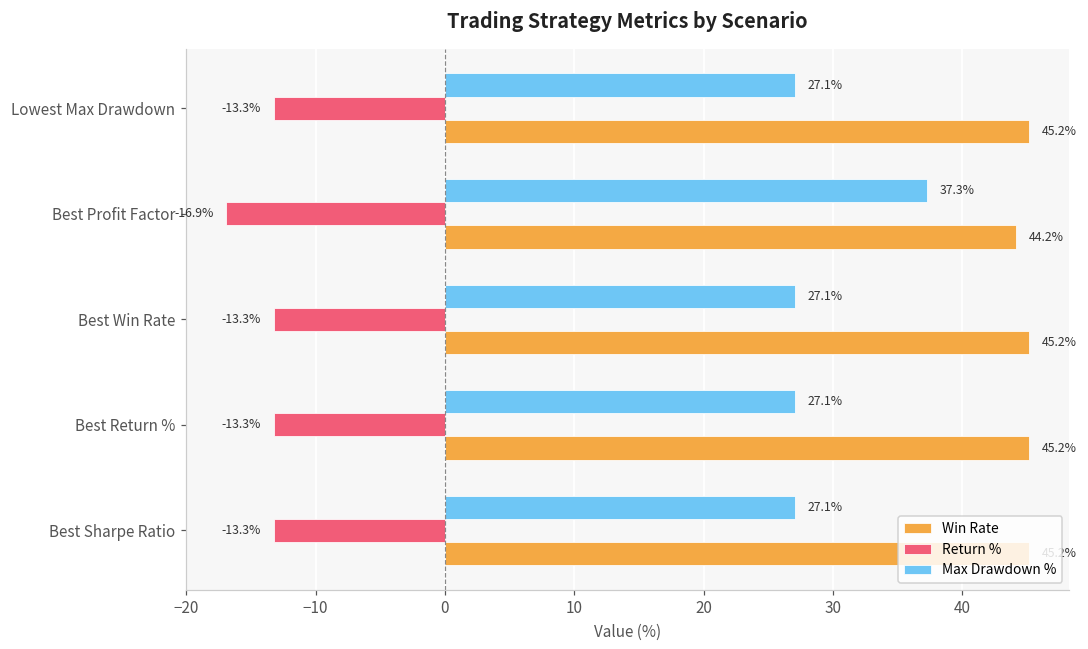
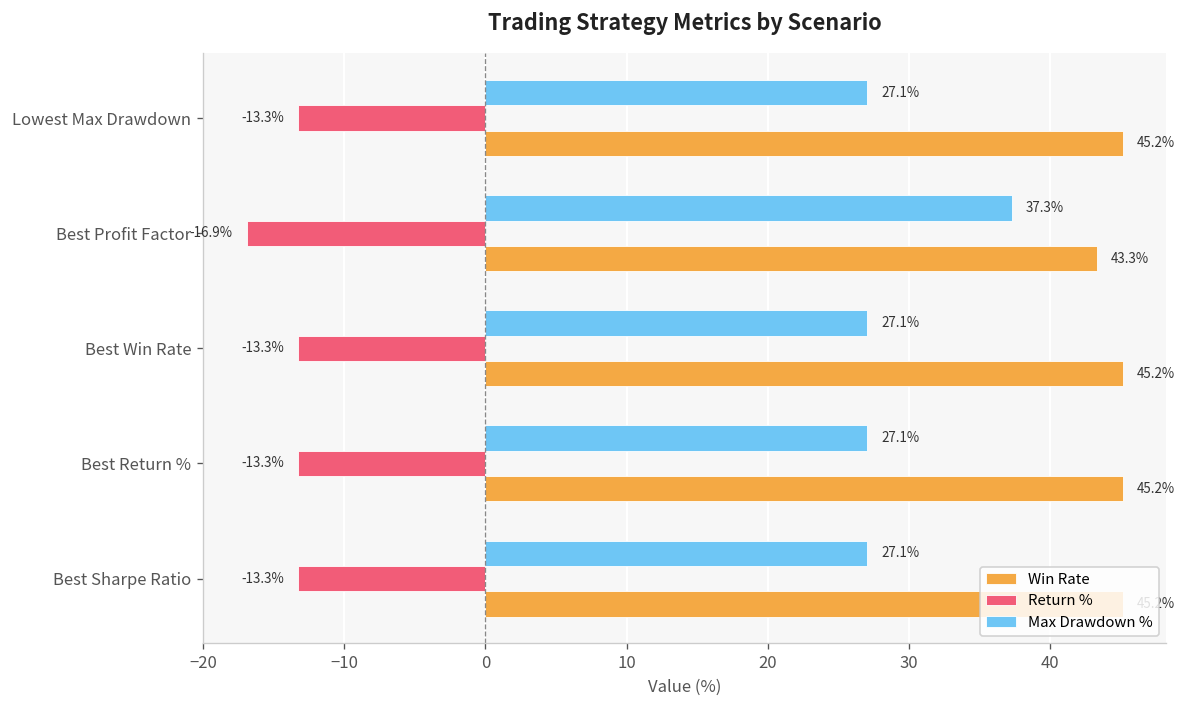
Win Rate, Best Profit Factor: 44.2% -> 43.3%
